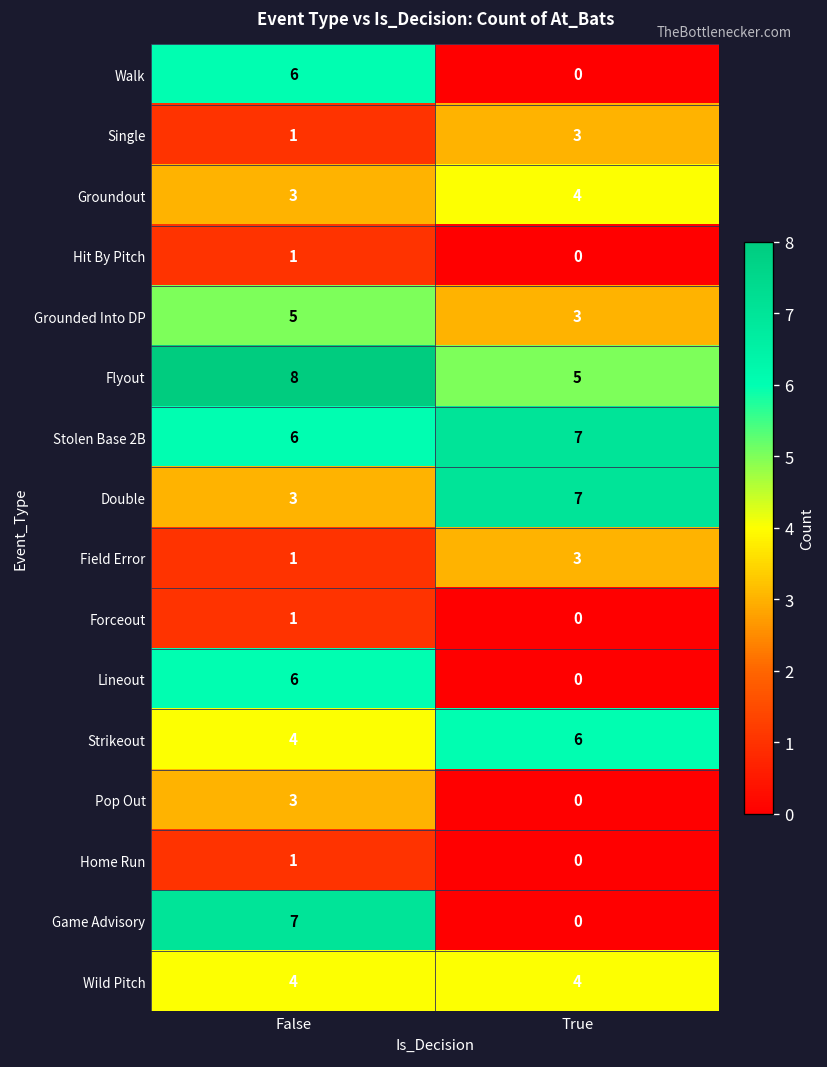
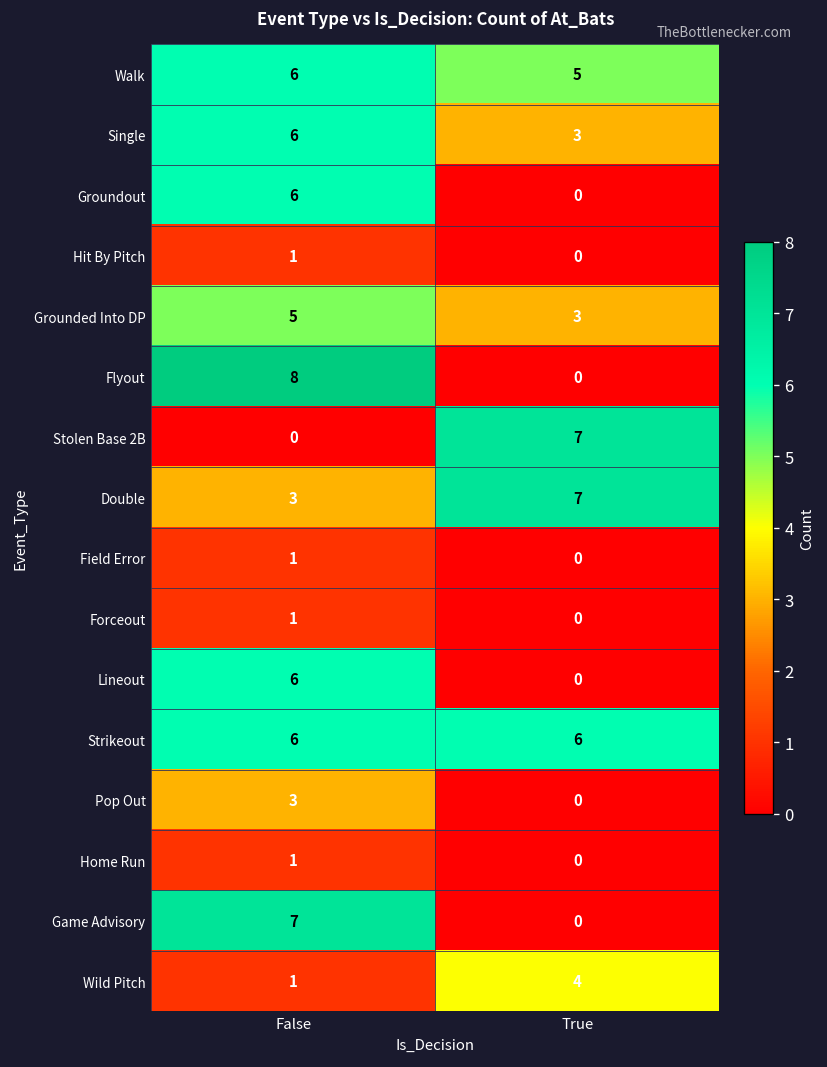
Walk, True: 0 -> 5
Single, False: 1 -> 6
Groundout, False: 3 -> 6
Groundout, True: 4 -> 0
Flyout, True: 5 -> 0
Stolen Base 2B, False: 6 -> 0
Field Error, True: 3 -> 0
Strikeout, False: 4 -> 6
Wild Pitch, False: 4 -> 1
